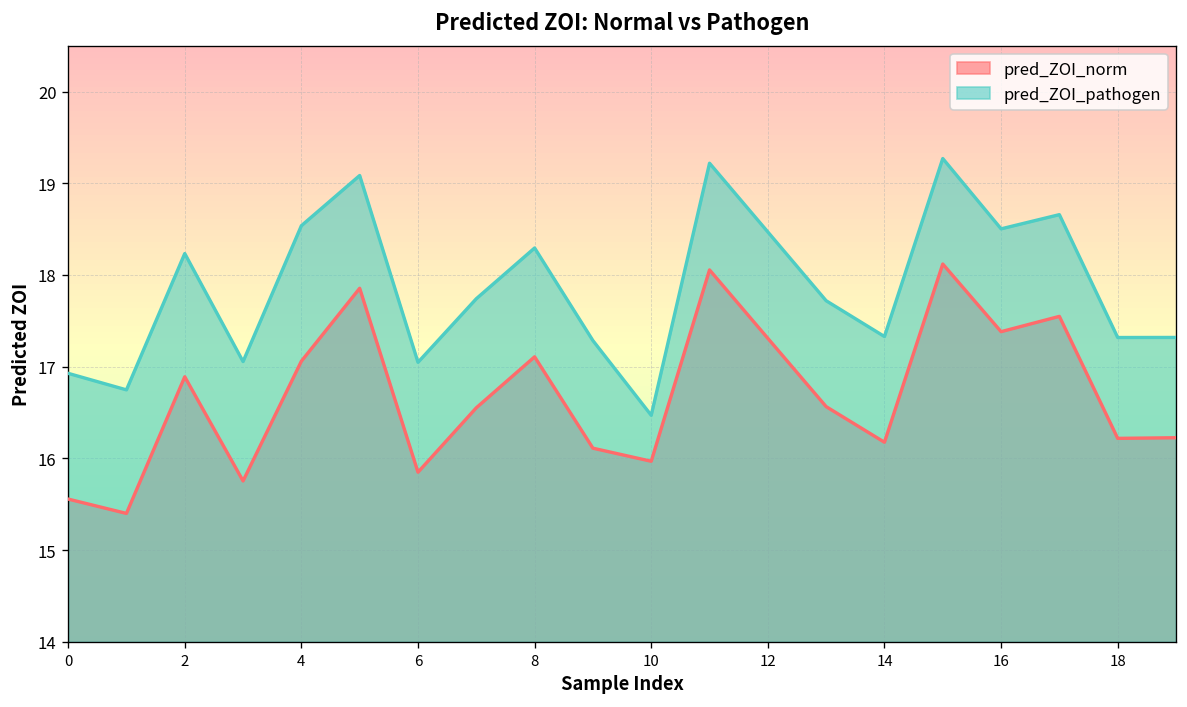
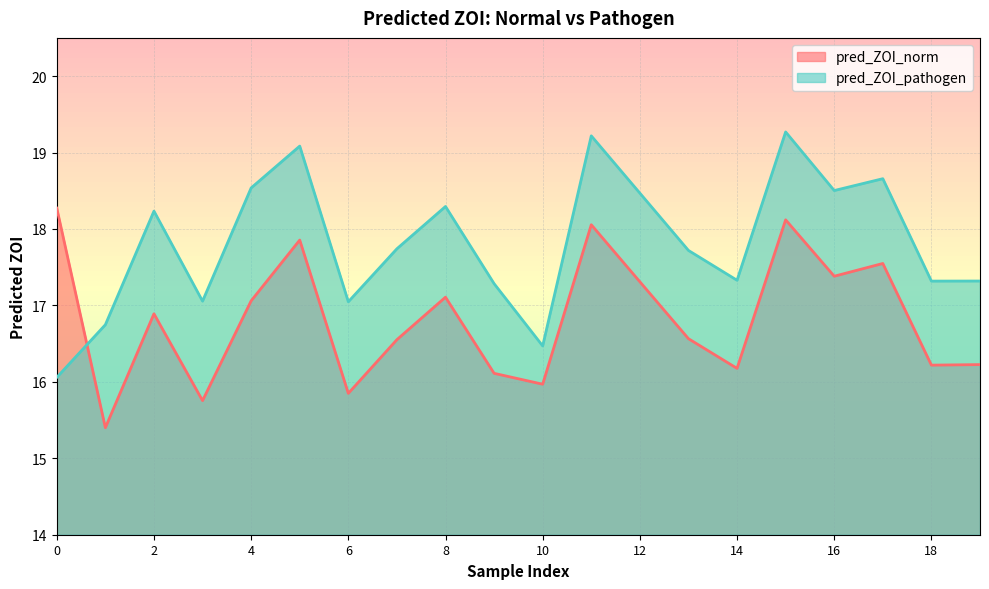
pred_ZOI_norm, 0: 15.6 -> 18.3
pred_ZOI_pathogen, 0: 16.9 -> 16.1
